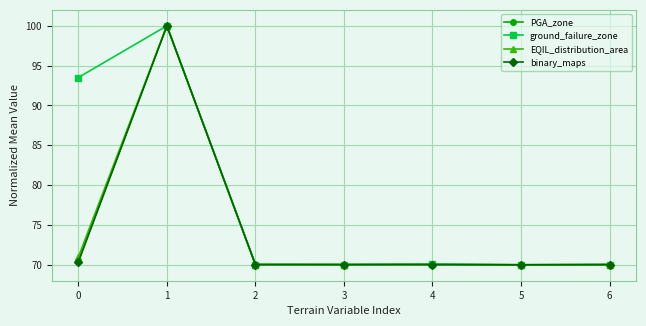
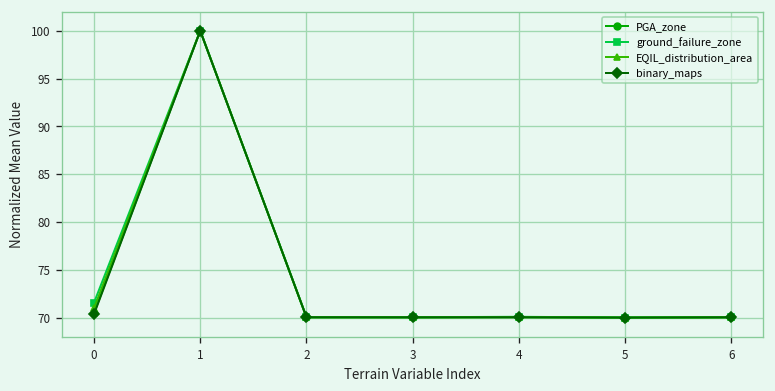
ground_failure_zone, 0: 94 -> 72
